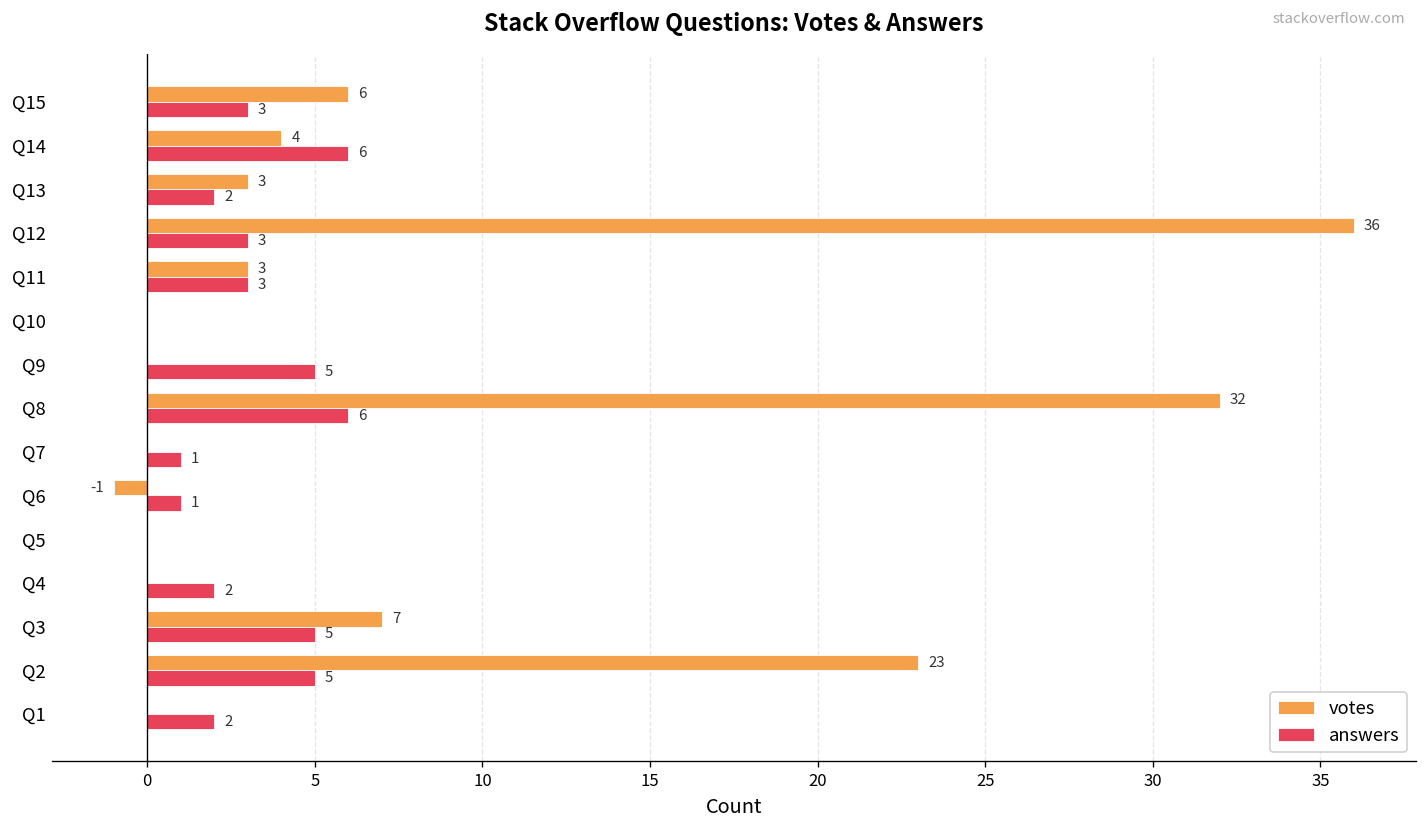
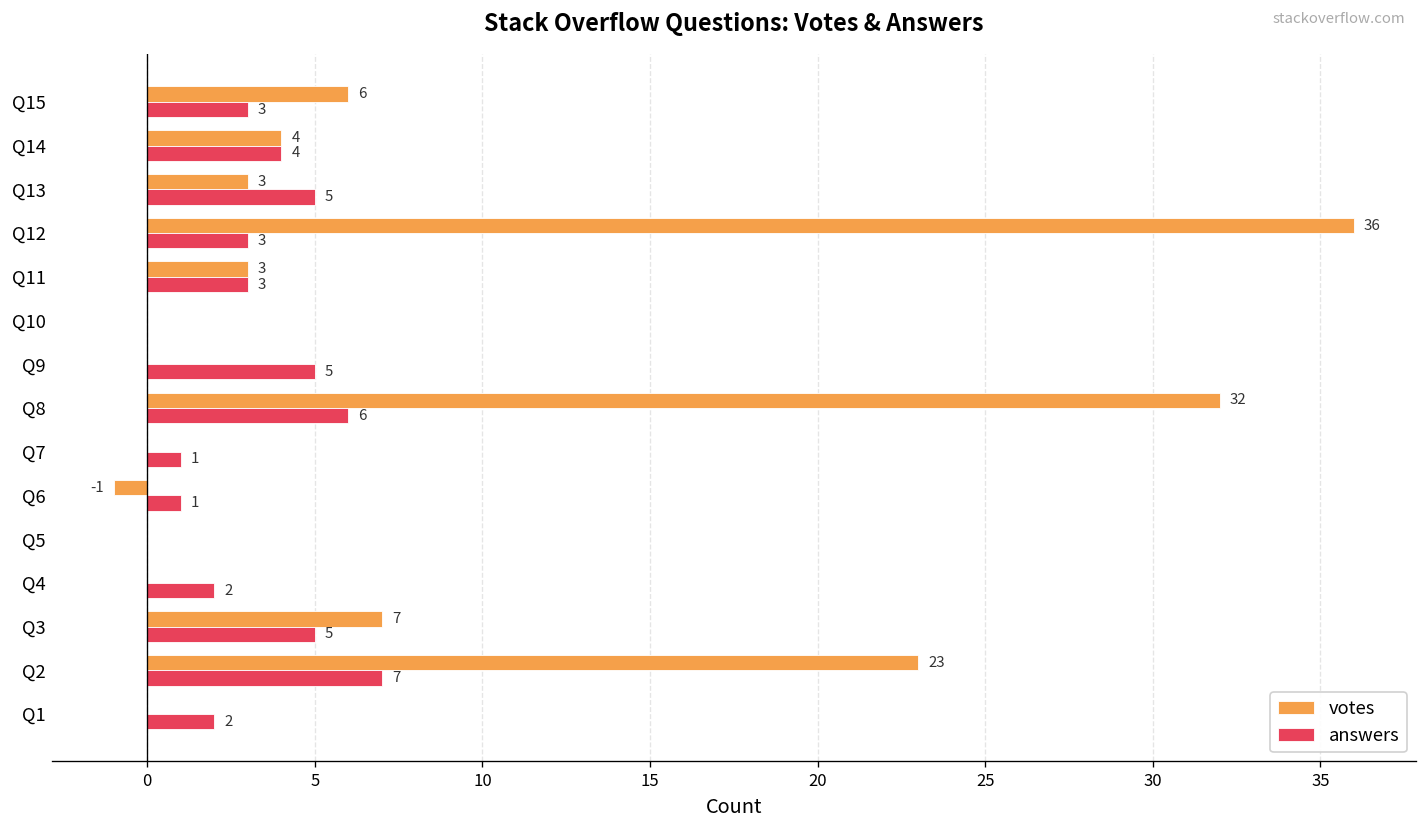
answers, Q14: 6 -> 4
answers, Q13: 2 -> 5
answers, Q2: 5 -> 7
